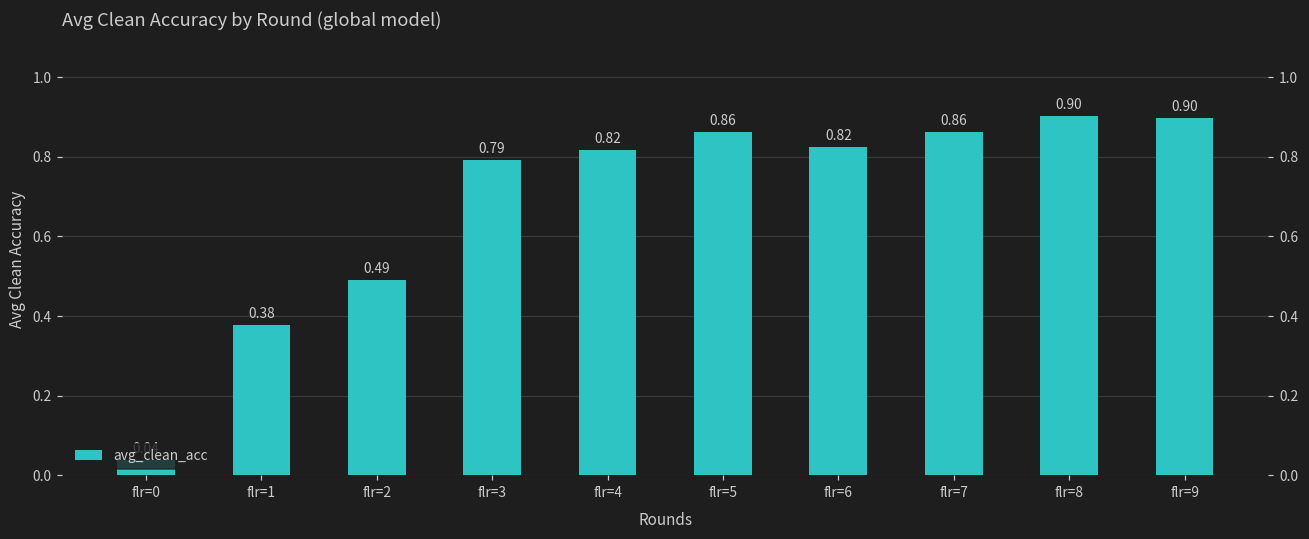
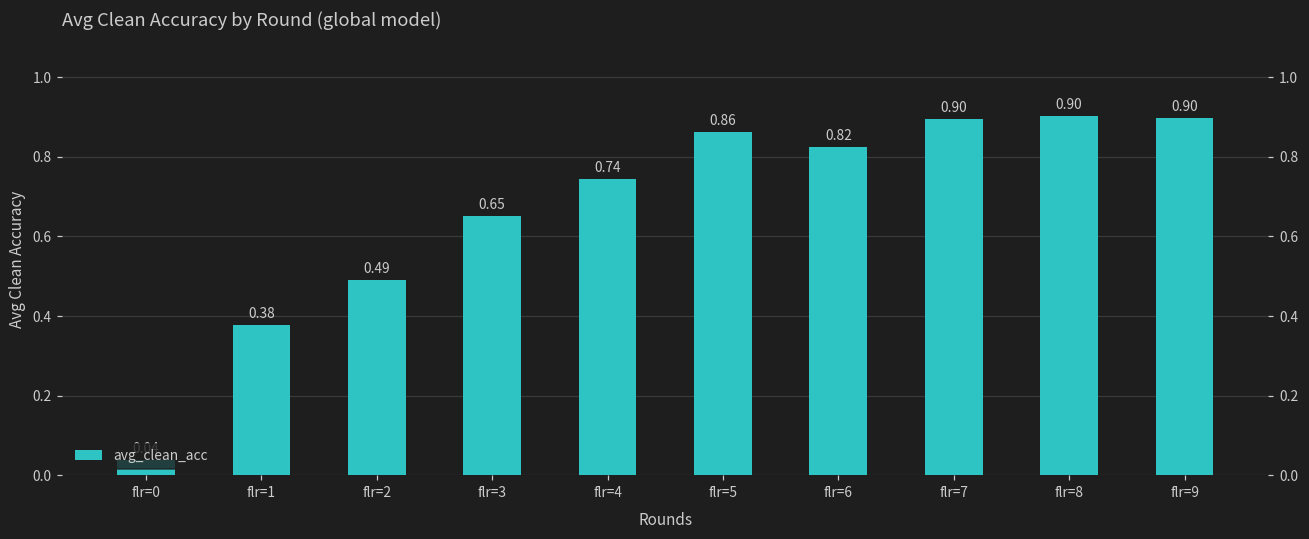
flr=3: 0.79 -> 0.65
flr=4: 0.82 -> 0.74
flr=7: 0.86 -> 0.90
